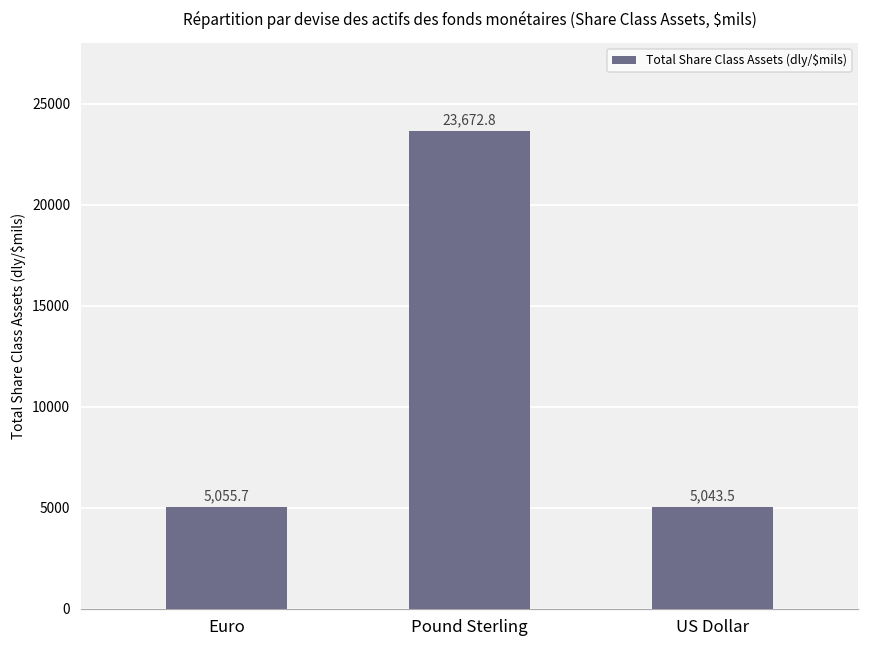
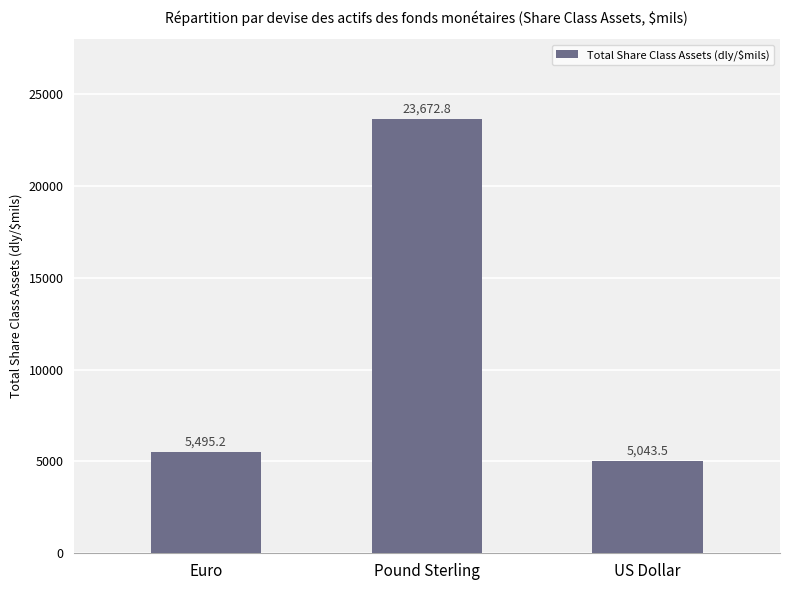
Euro: 5,055.7 -> 5,495.2
